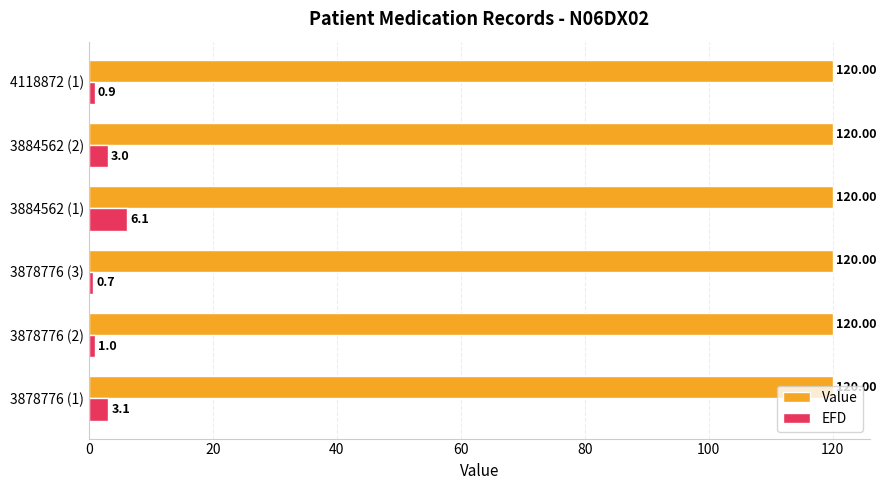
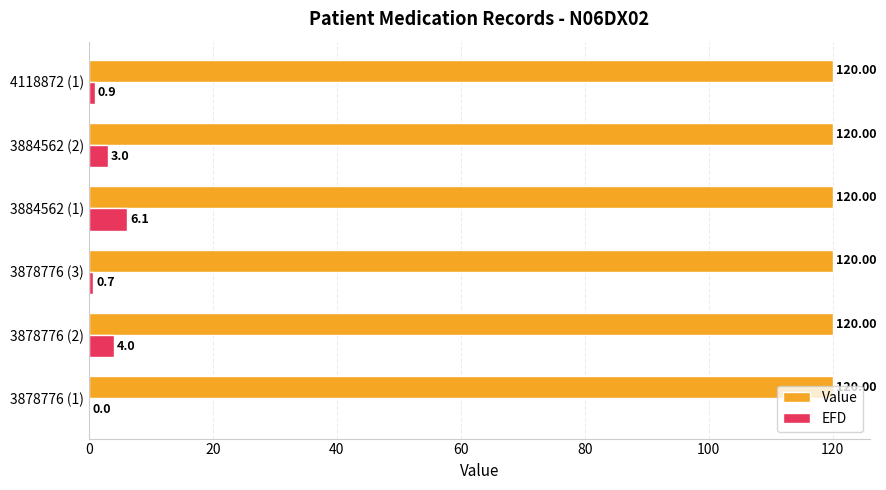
EFD, 3878776 (2): 1.0 -> 4.0
EFD, 3878776 (1): 3.1 -> 0.0
